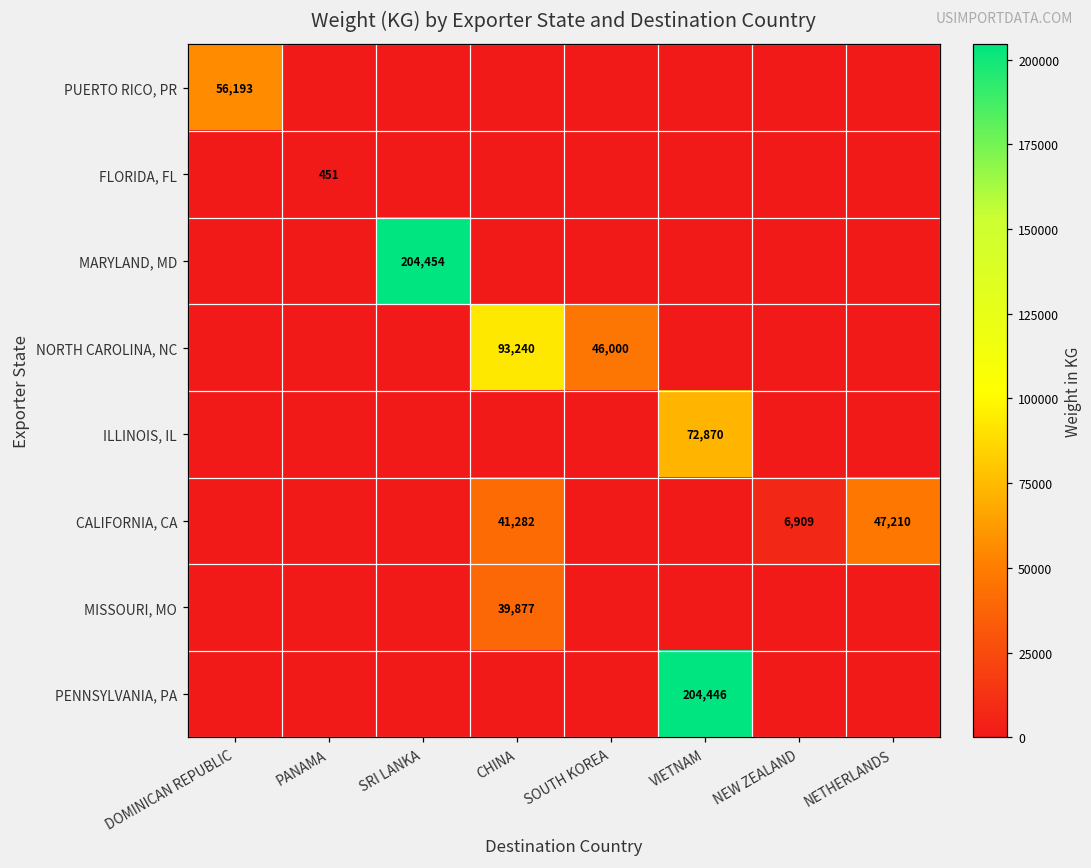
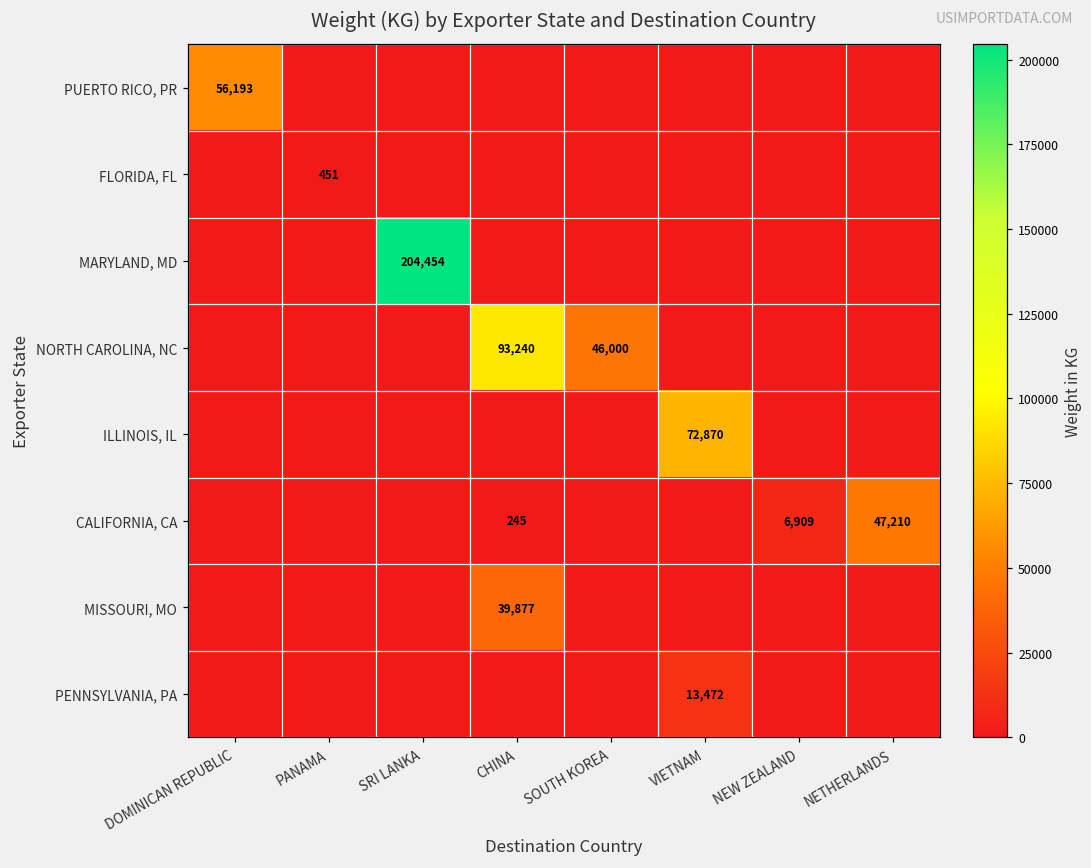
CALIFORNIA, CA, CHINA: 41,282 -> 245
PENNSYLVANIA, PA, VIETNAM: 204,446 -> 13,472
